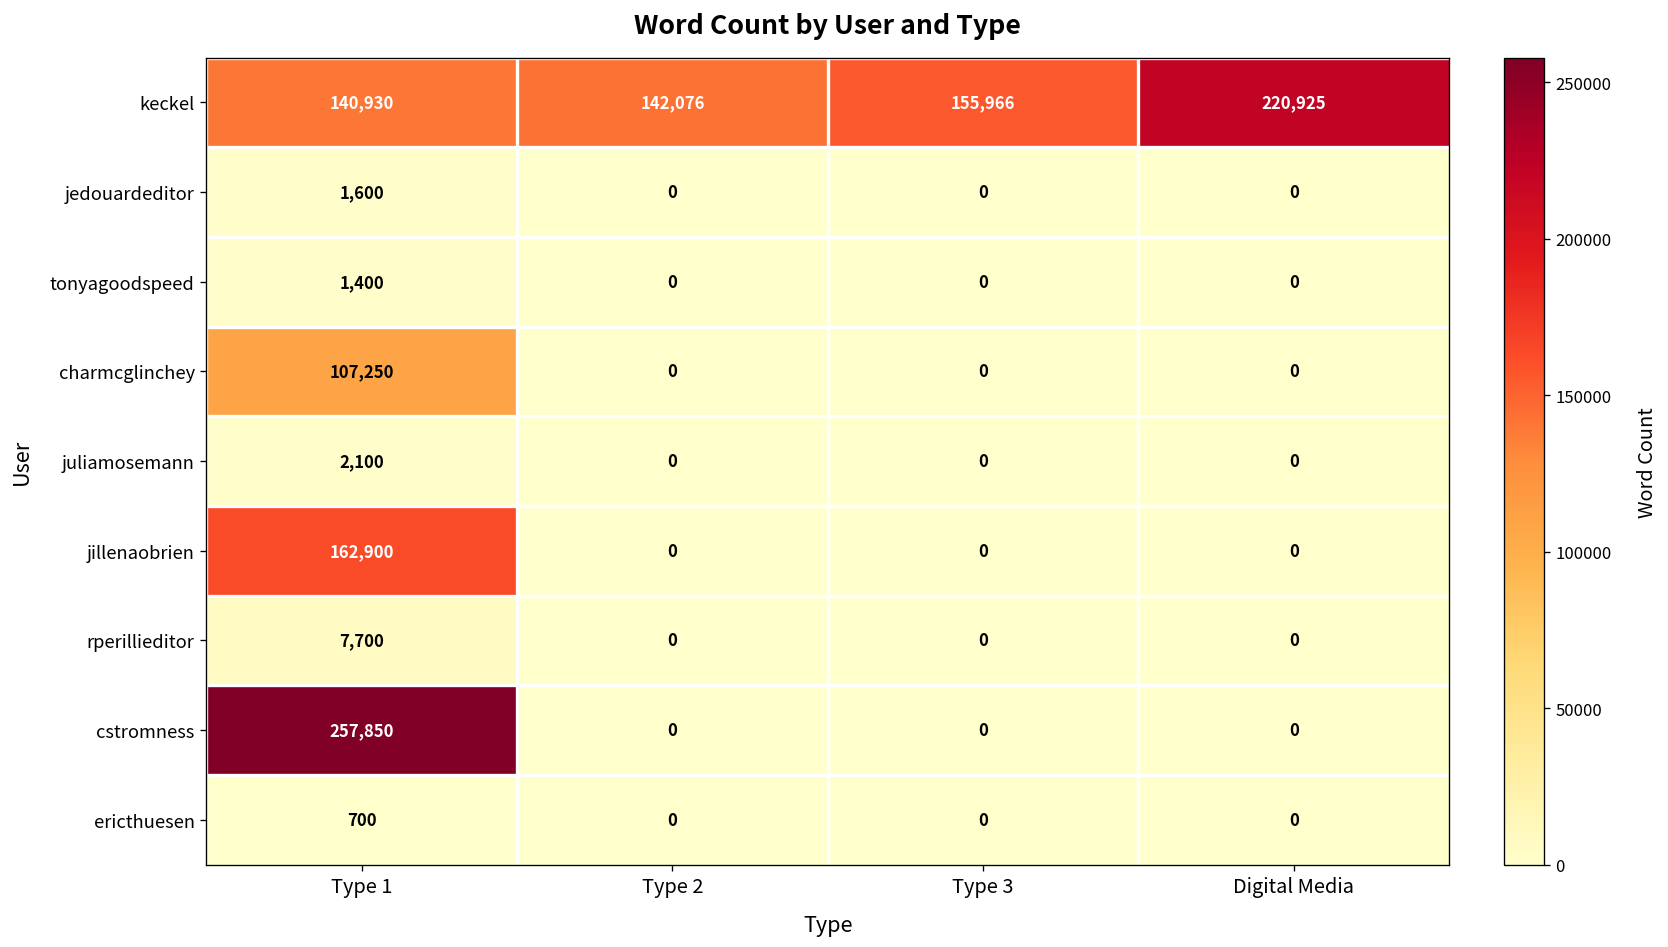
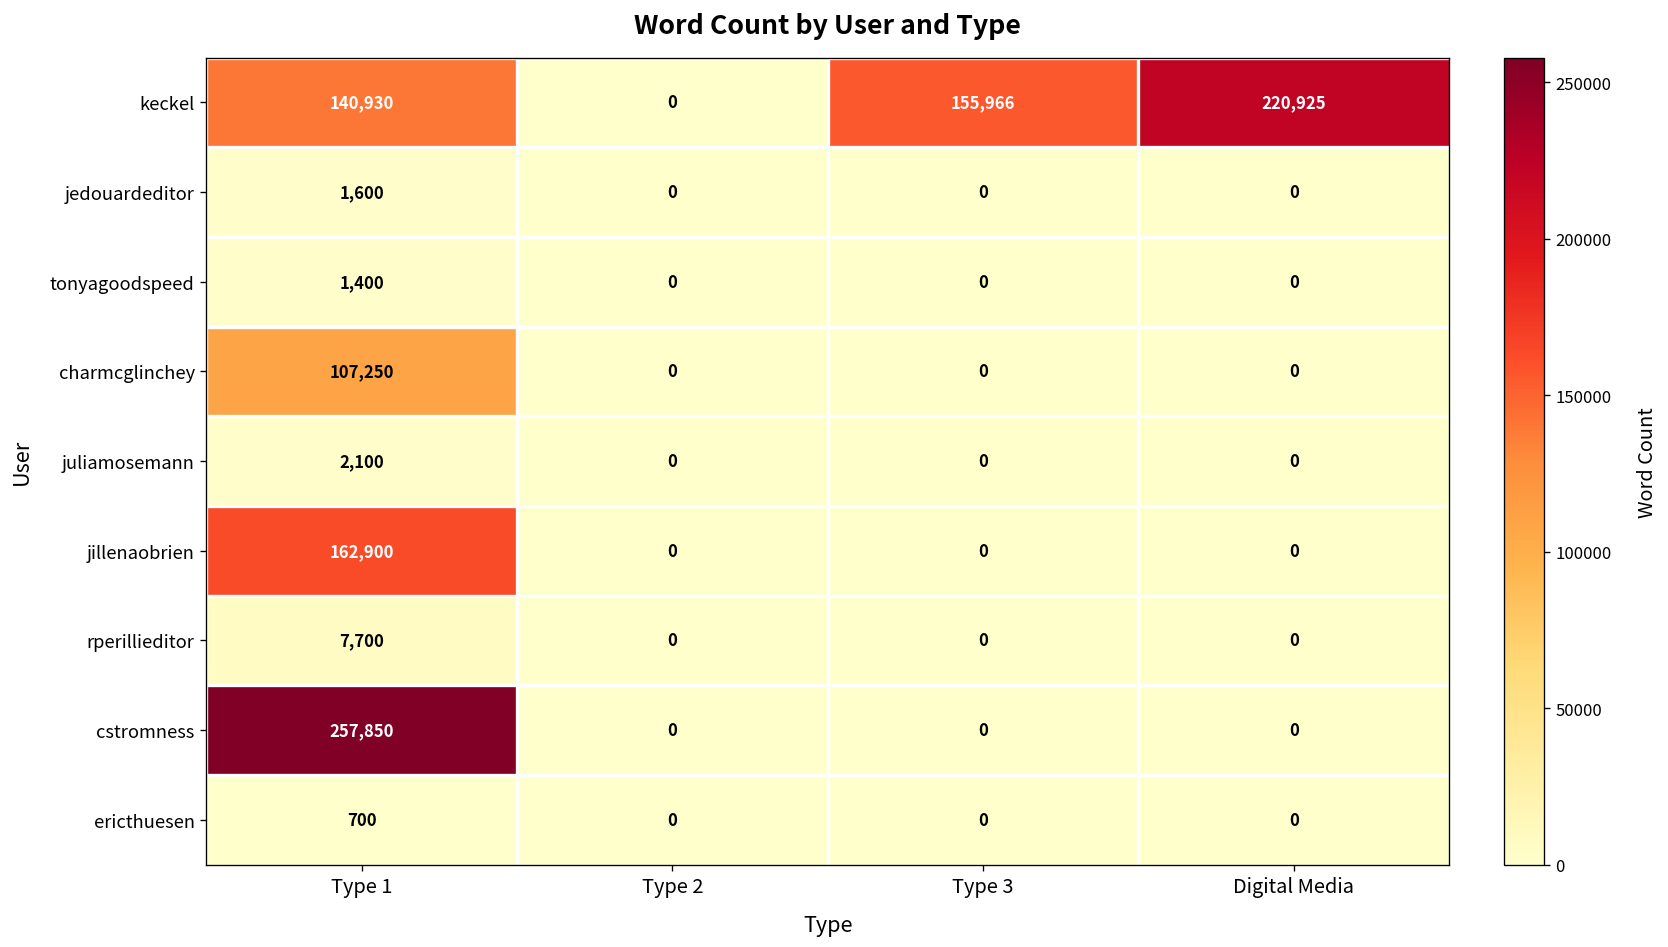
keckel, Type 2: 142,076 -> 0
